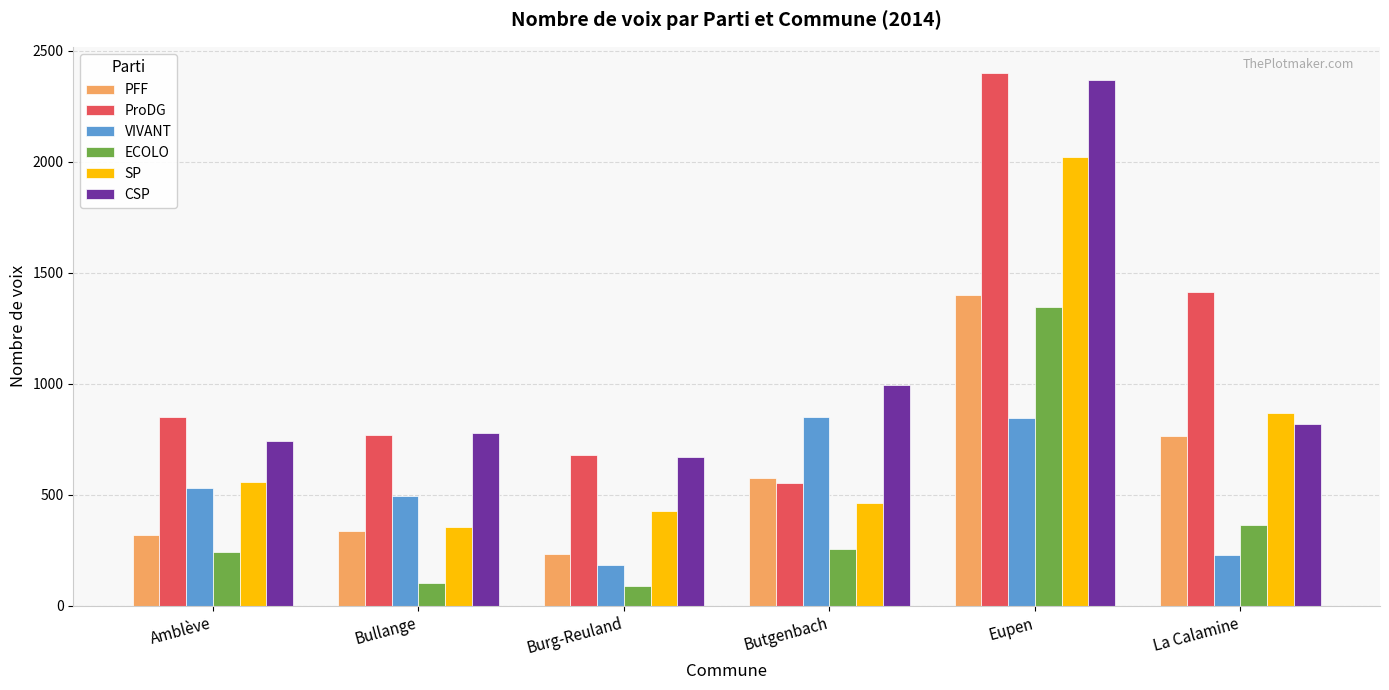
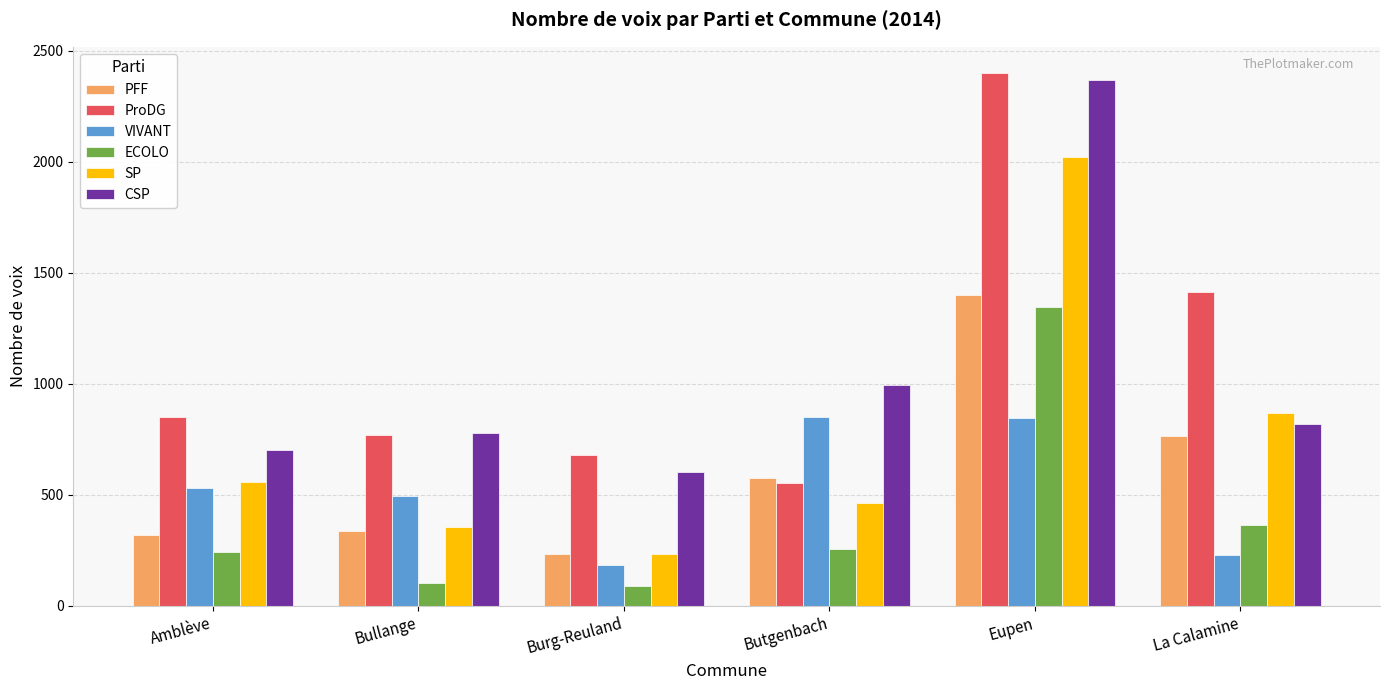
CSP, Amblève: 740 -> 700
SP, Burg-Reuland: 430 -> 230
CSP, Burg-Reuland: 670 -> 610
